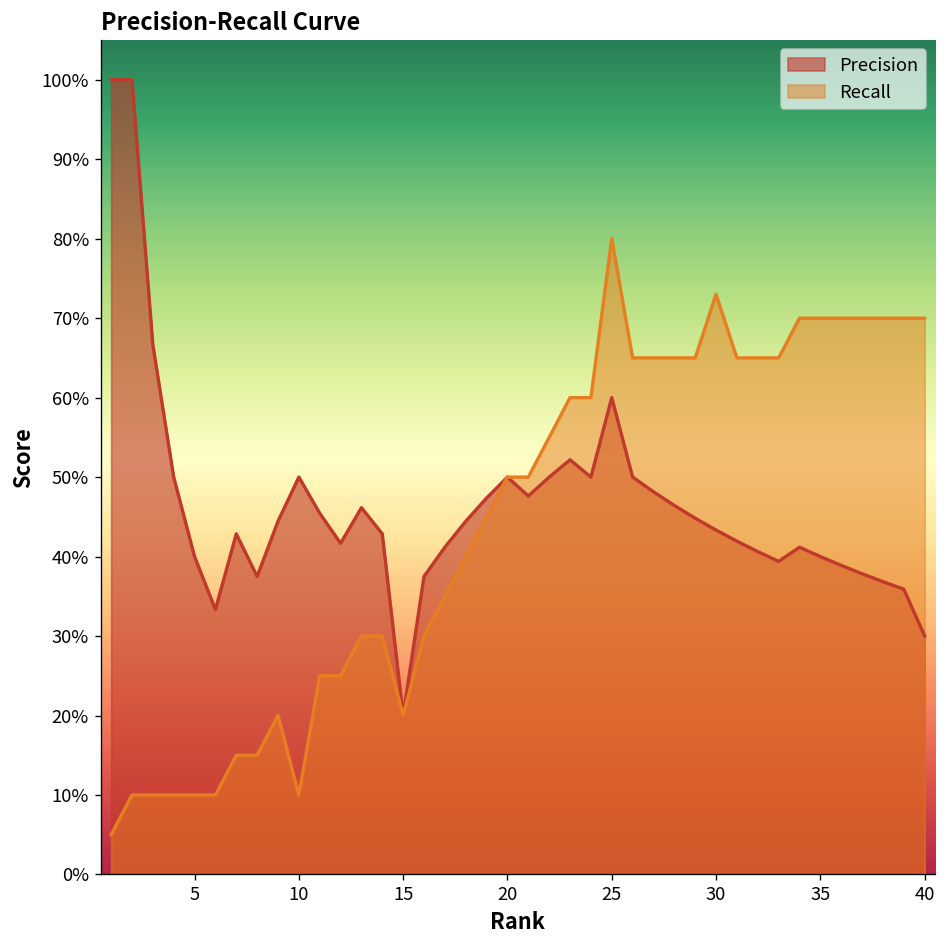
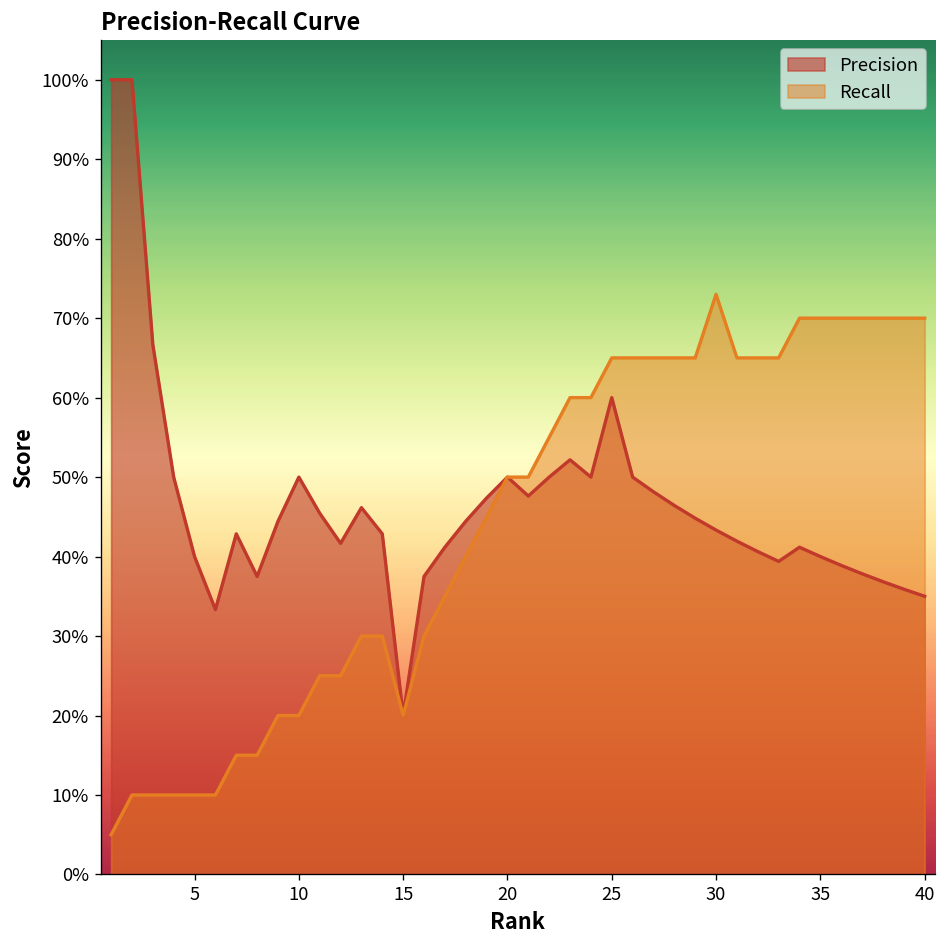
Recall, 10: 10% -> 20%
Recall, 25: 80% -> 65%
Precision, 40: 30% -> 35%
